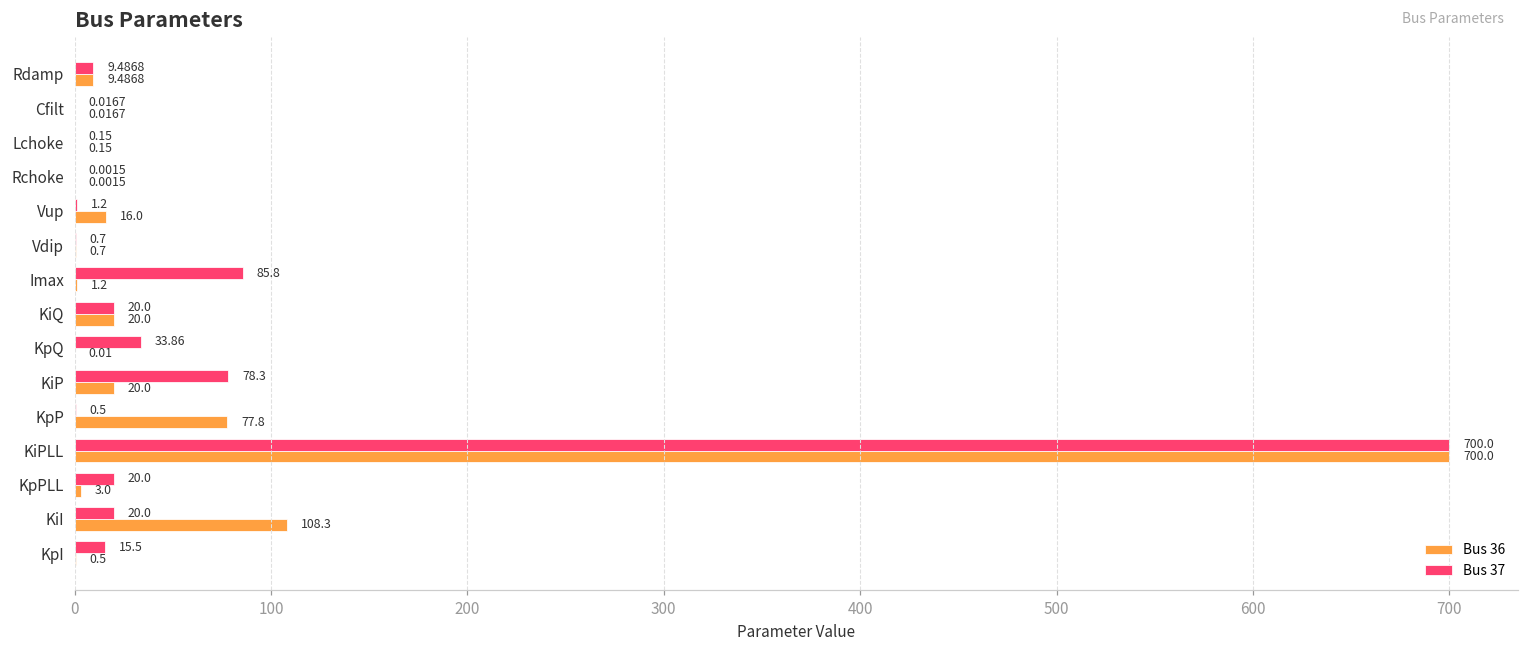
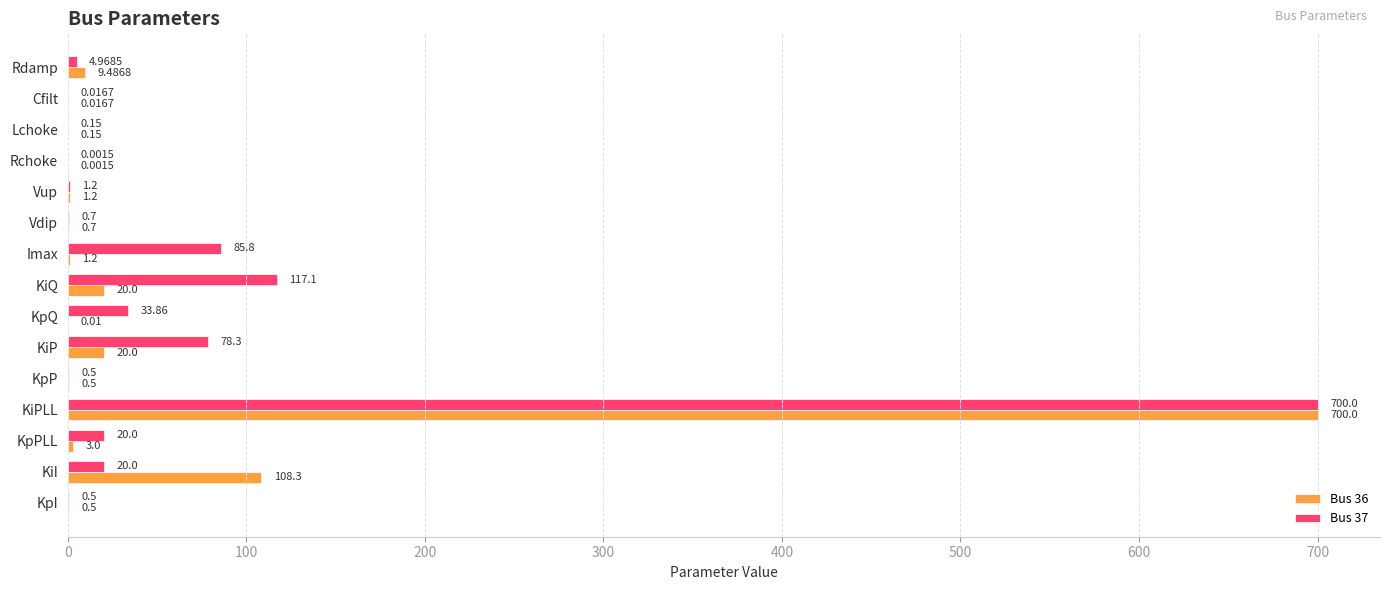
Bus 37, Rdamp: 9.4868 -> 4.9685
Bus 36, Vup: 16.0 -> 1.2
Bus 37, KiQ: 20.0 -> 117.1
Bus 36, KpP: 77.8 -> 0.5
Bus 37, KpI: 15.5 -> 0.5
